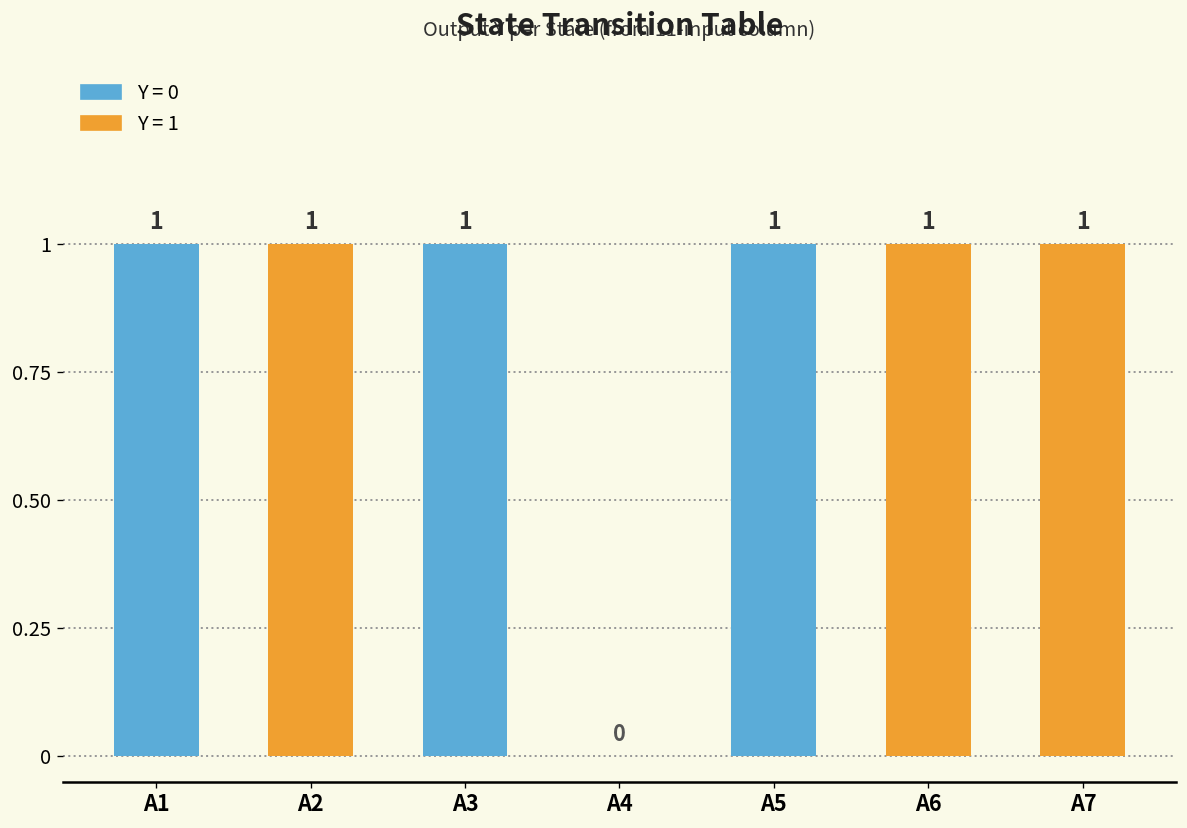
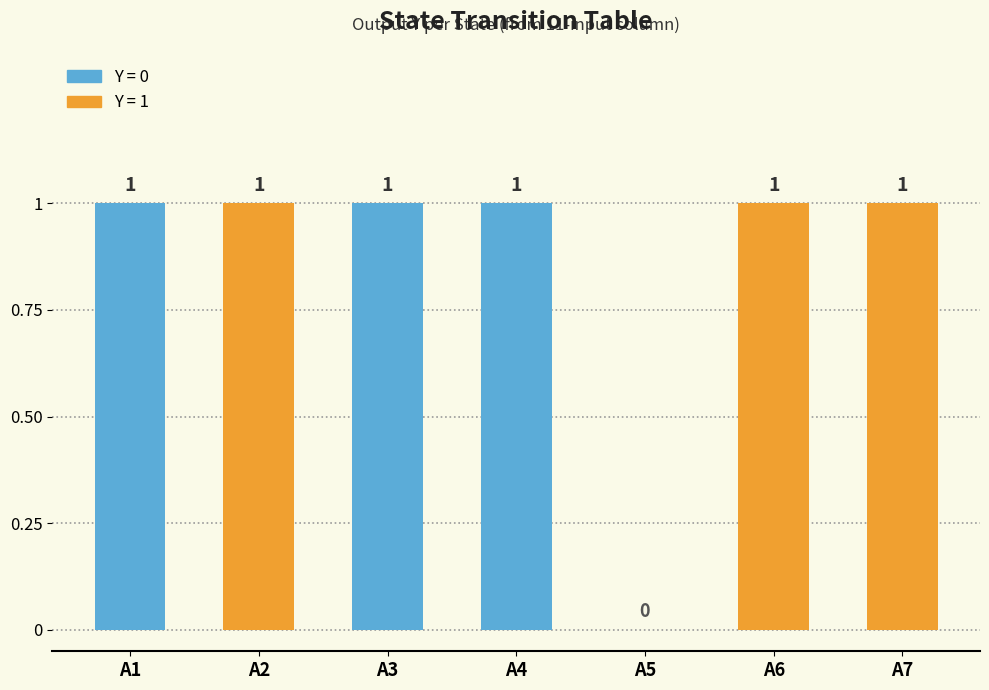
A4: 0 -> 1
A5: 1 -> 0
